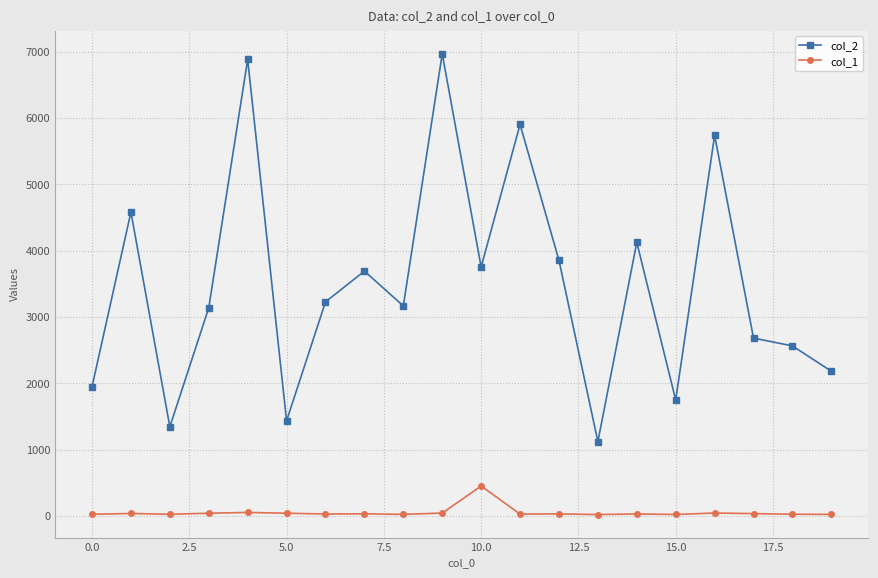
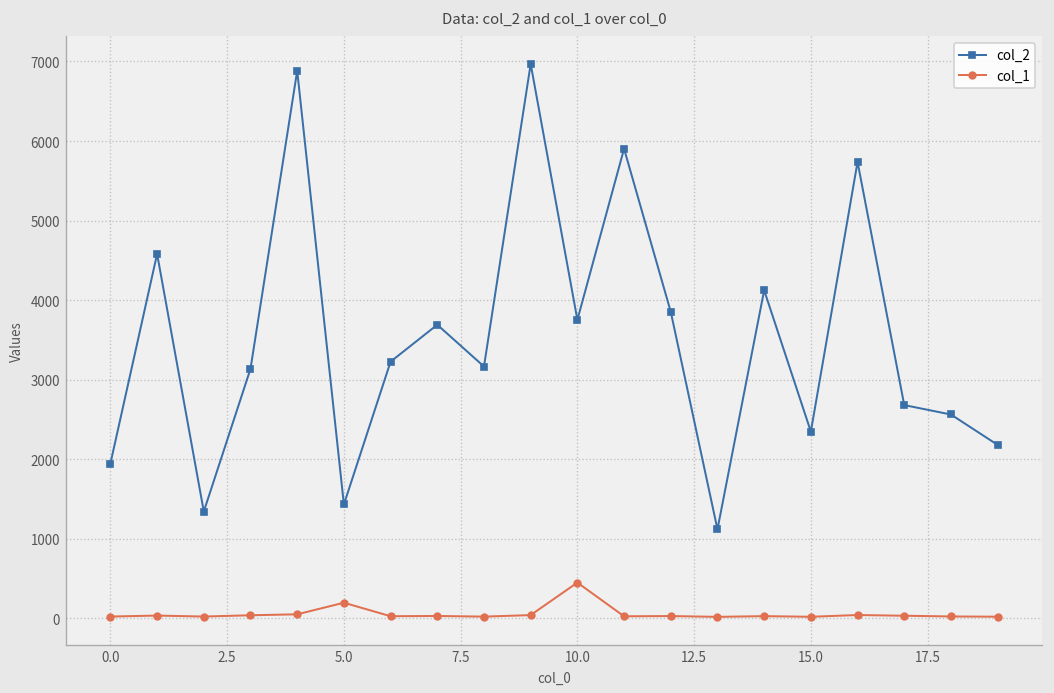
col_1, 5.0: 0 -> 200
col_2, 15.0: 1700 -> 2300
